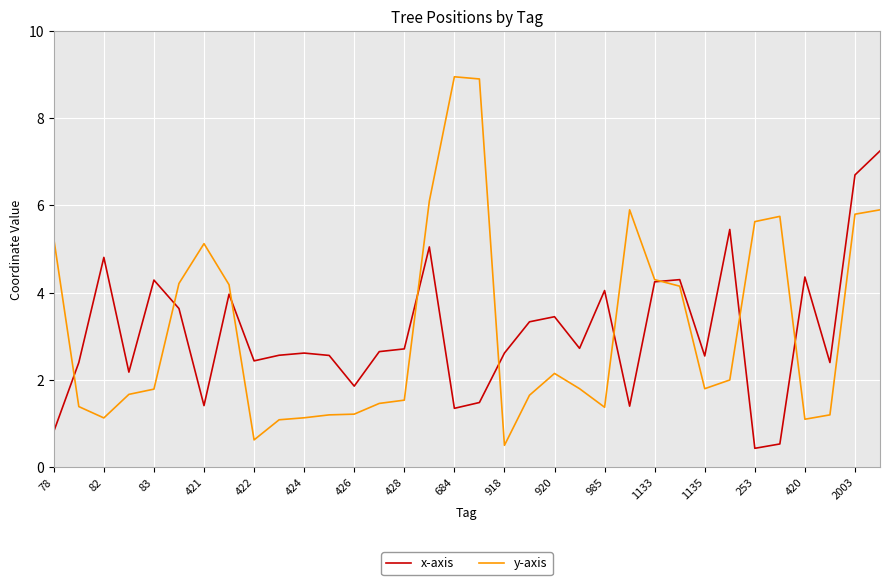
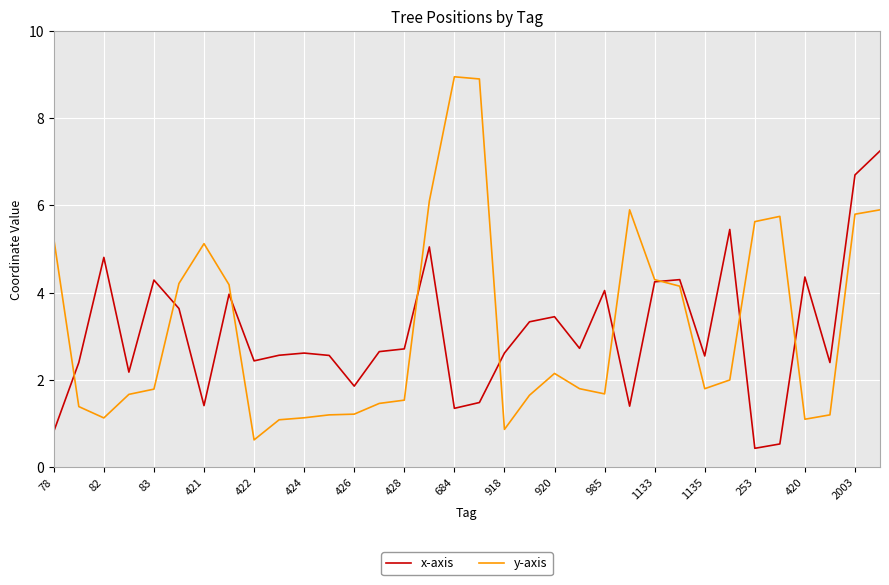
y-axis, 918: 0.5 -> 0.9
y-axis, 985: 1.4 -> 1.7
